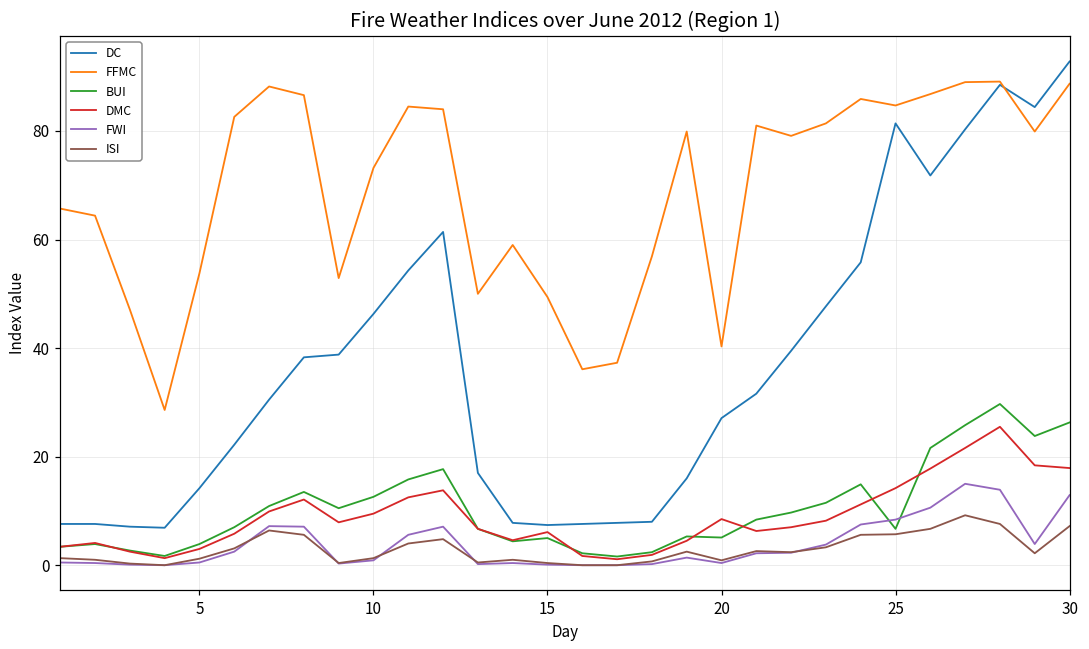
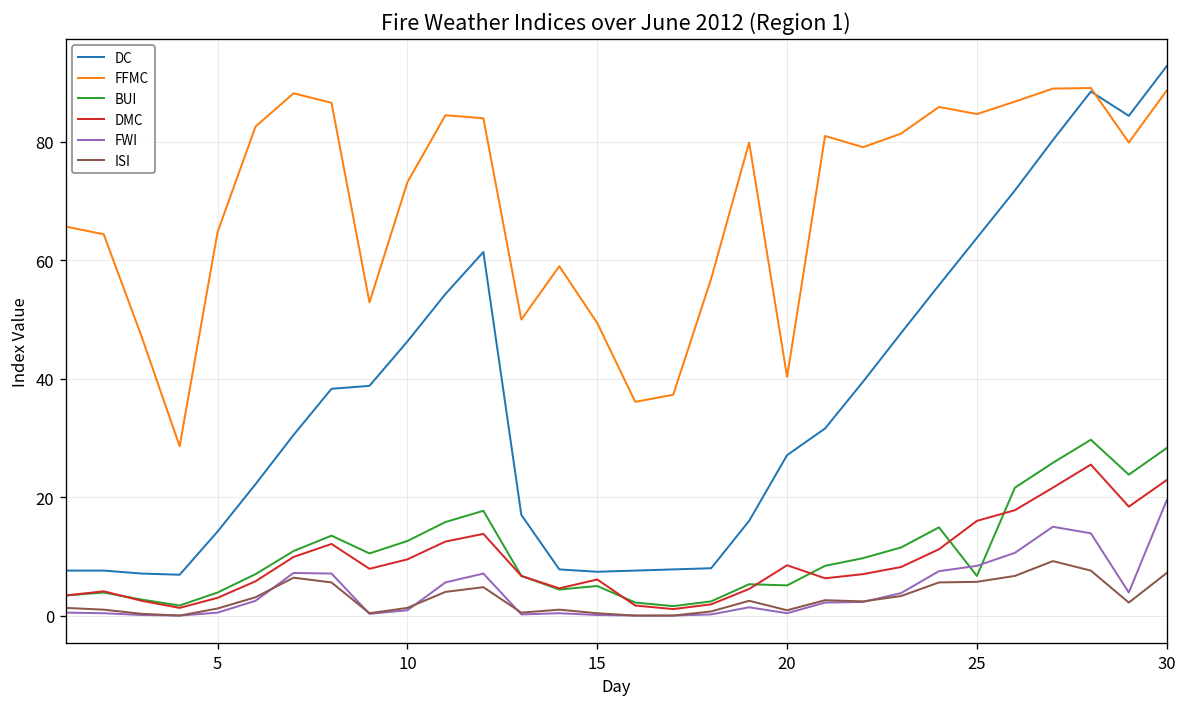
FFMC, 5: 54 -> 65
DC, 25: 81 -> 64
DMC, 25: 14 -> 16
BUI, 30: 26 -> 28
DMC, 30: 18 -> 23
FWI, 30: 13 -> 20
